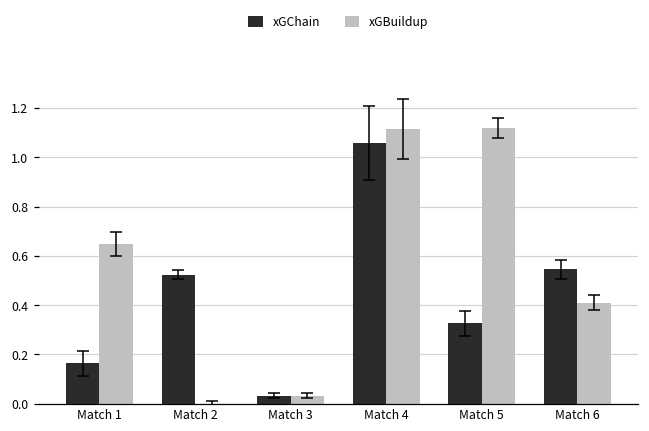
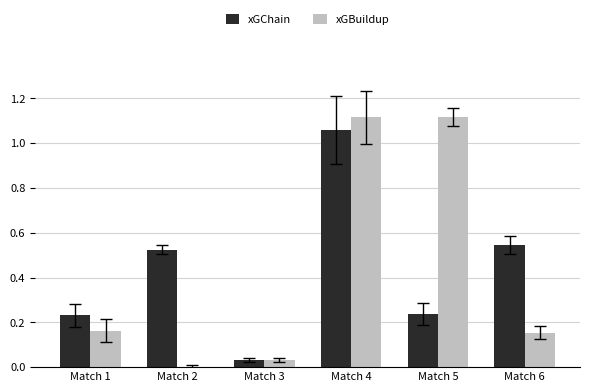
xGChain, Match 1: 0.16 -> 0.23
xGBuildup, Match 1: 0.65 -> 0.16
xGChain, Match 5: 0.33 -> 0.24
xGBuildup, Match 6: 0.41 -> 0.15
